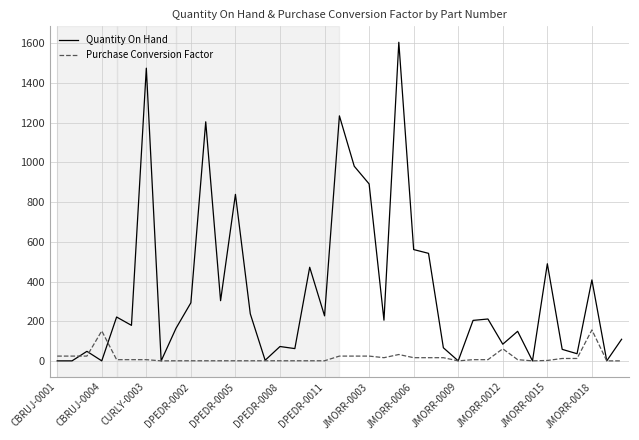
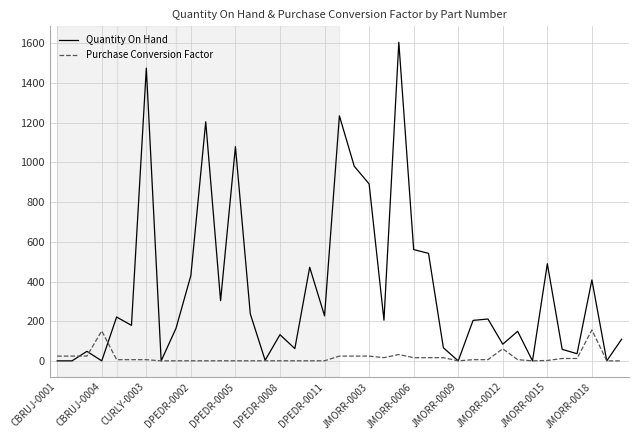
Quantity On Hand, DPEDR-0002: 290 -> 430
Quantity On Hand, DPEDR-0005: 840 -> 1080
Quantity On Hand, DPEDR-0008: 70 -> 130
